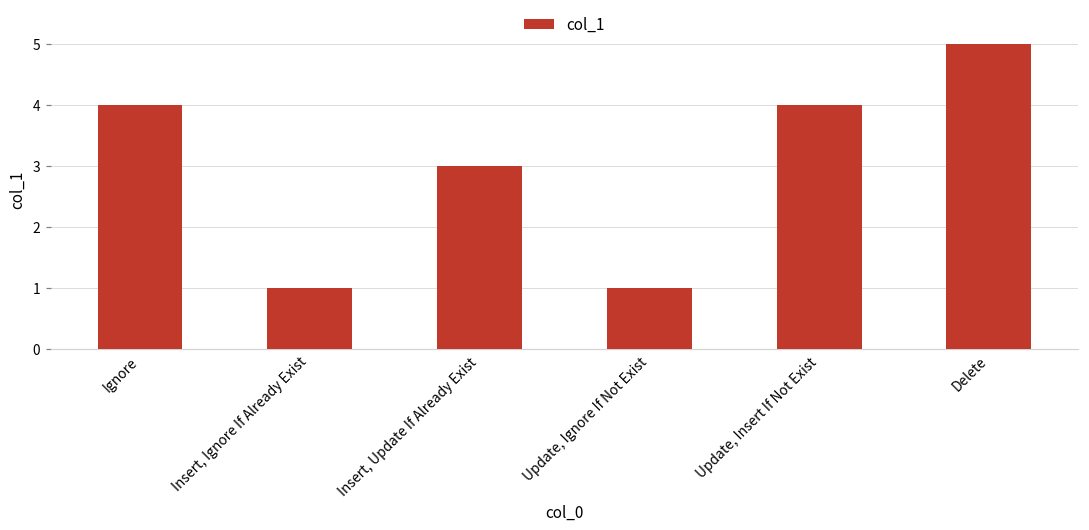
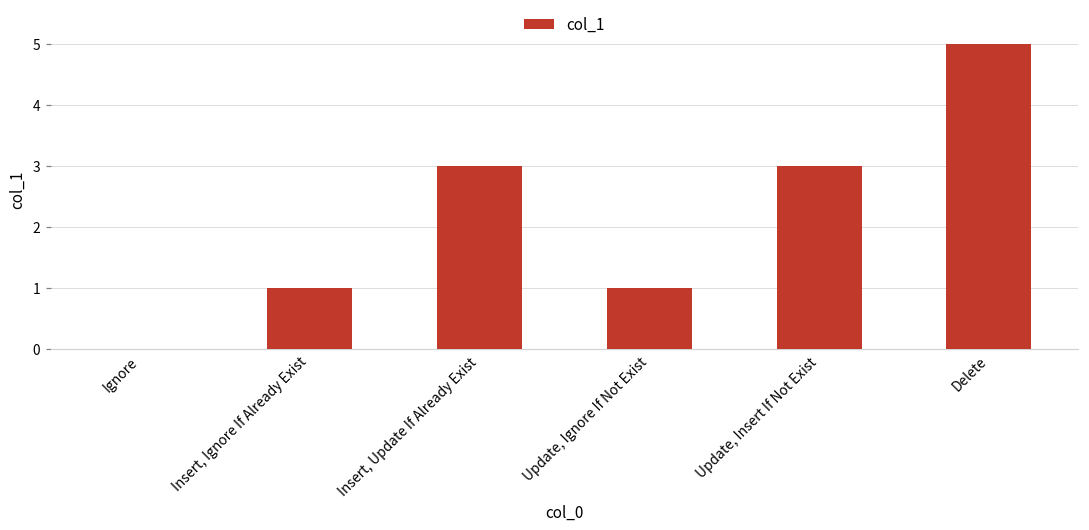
Ignore: 4 -> 0
Update, Insert If Not Exist: 4 -> 3
